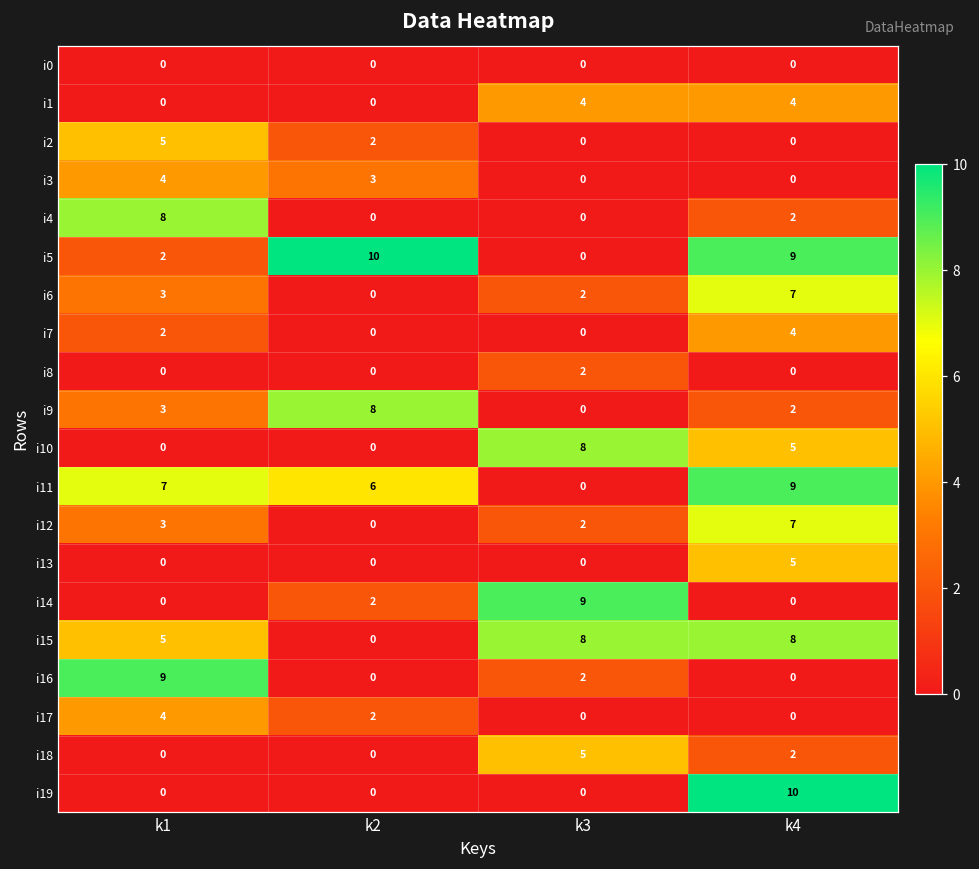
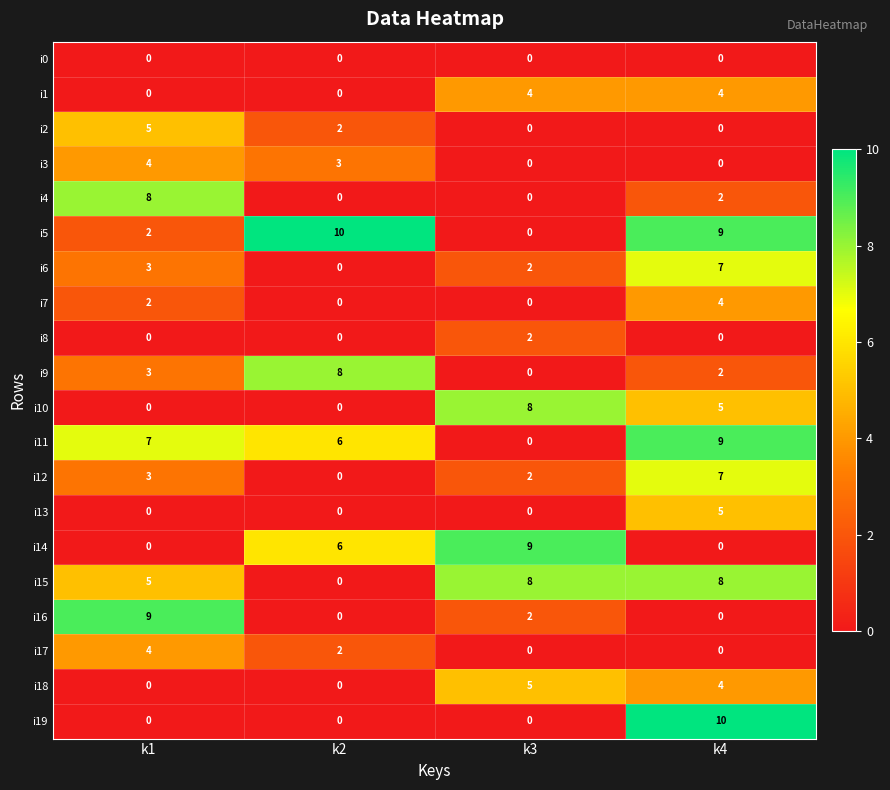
i14, k2: 2 -> 6
i18, k4: 2 -> 4
